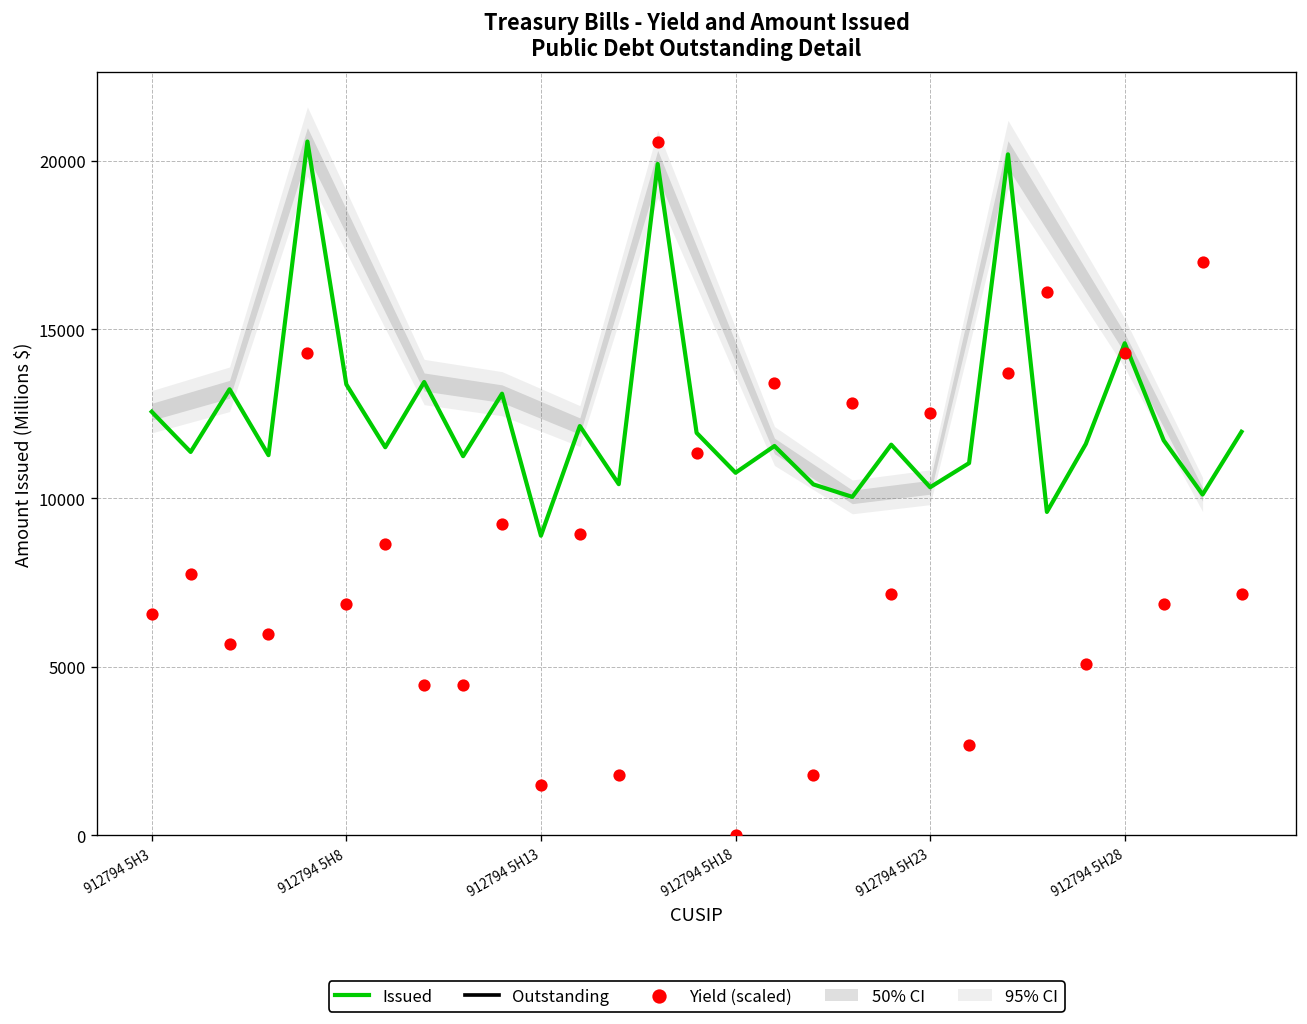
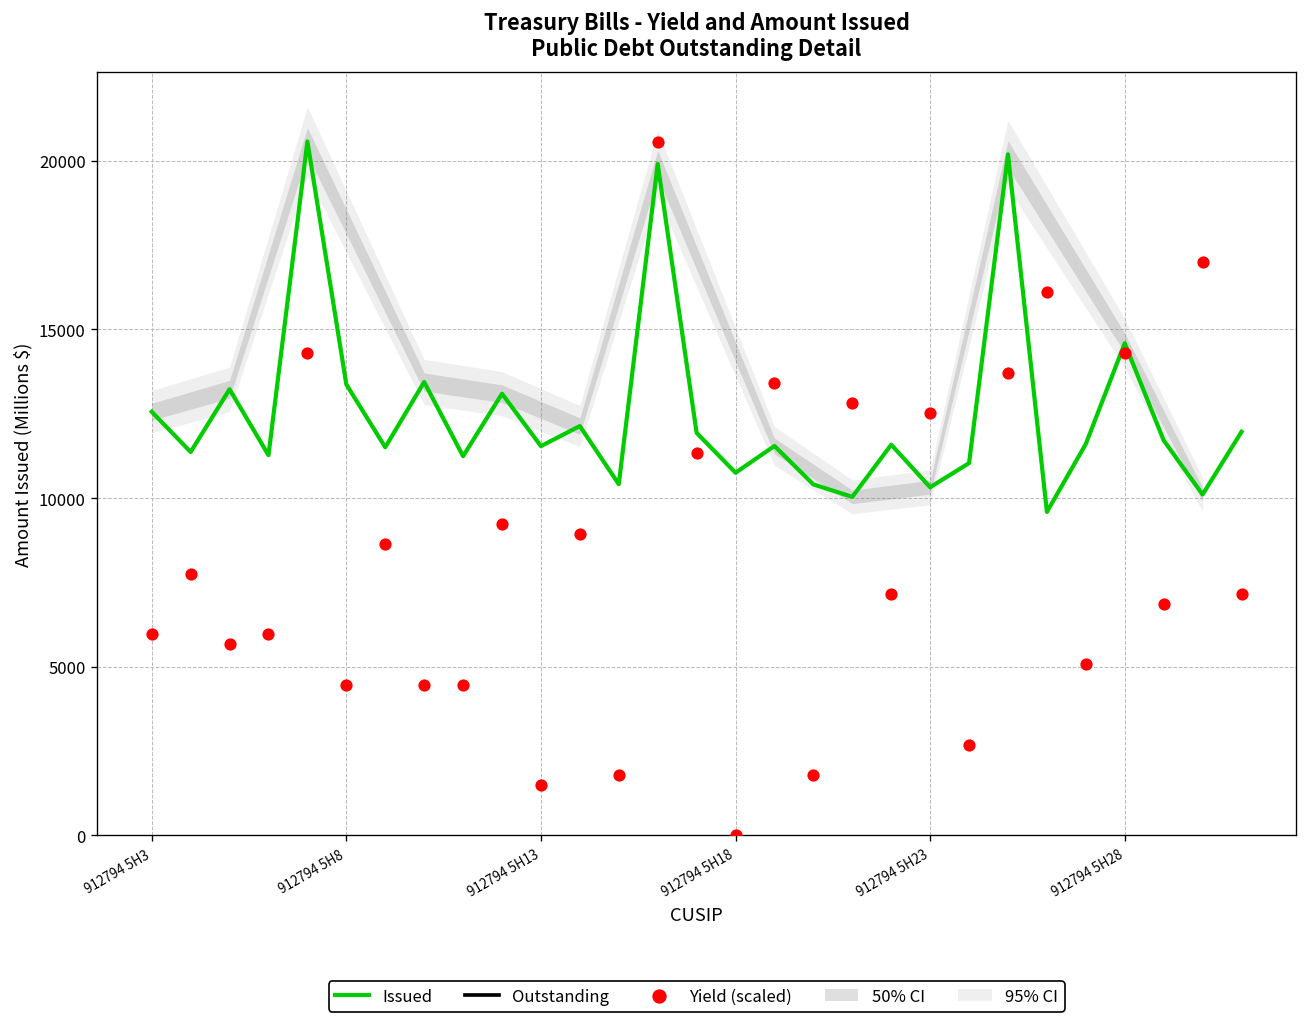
Yield (scaled), 912794 5H3: 6600 -> 6000
Yield (scaled), 912794 5H8: 6900 -> 4500
Issued, 912794 5H13: 8900 -> 11500
